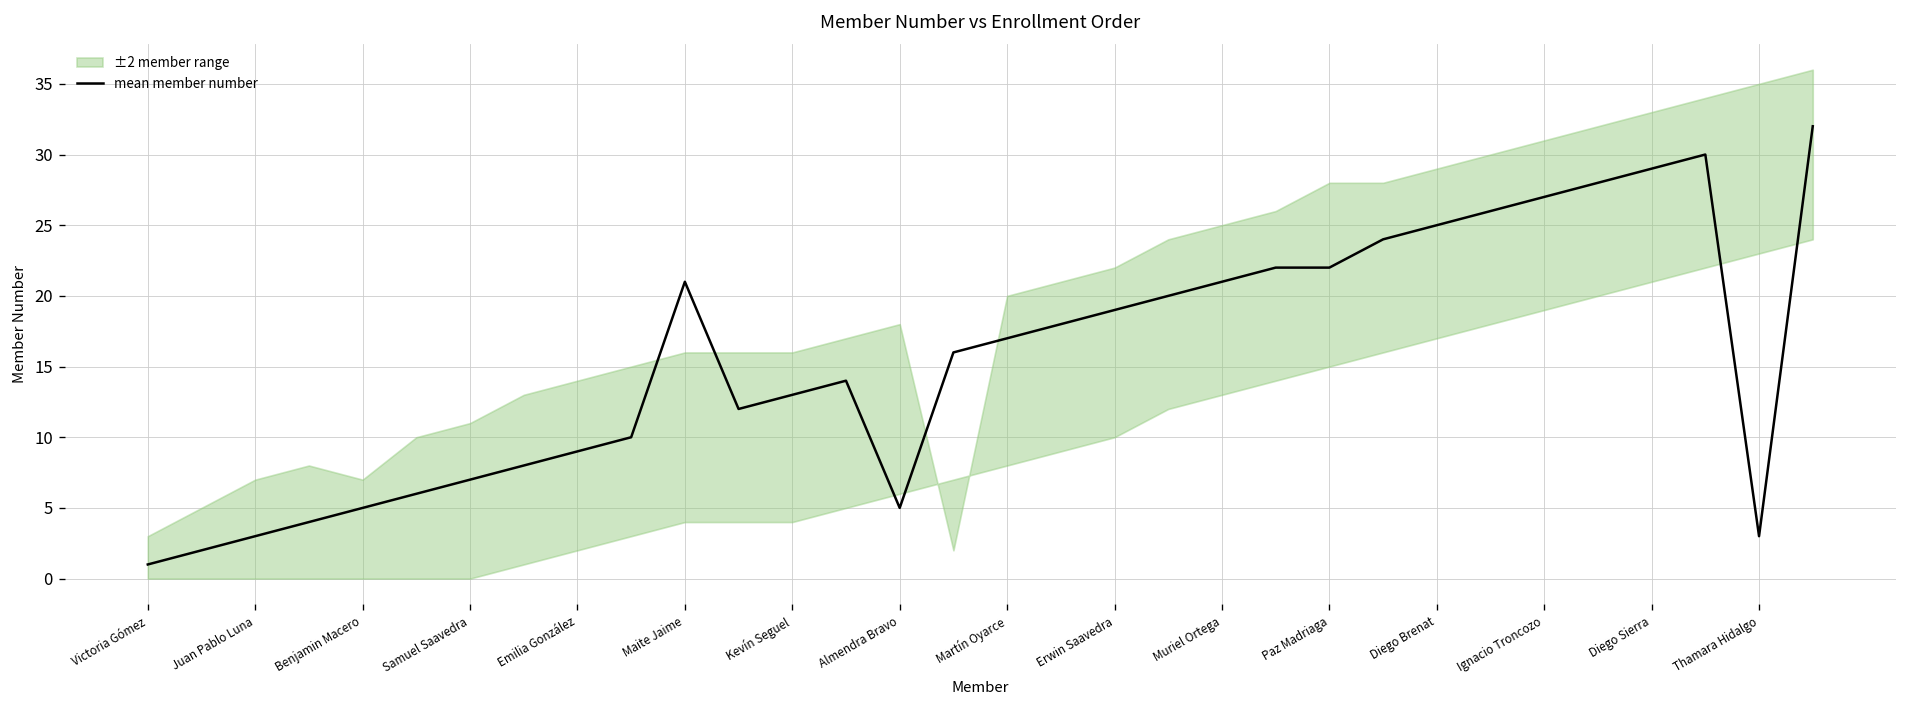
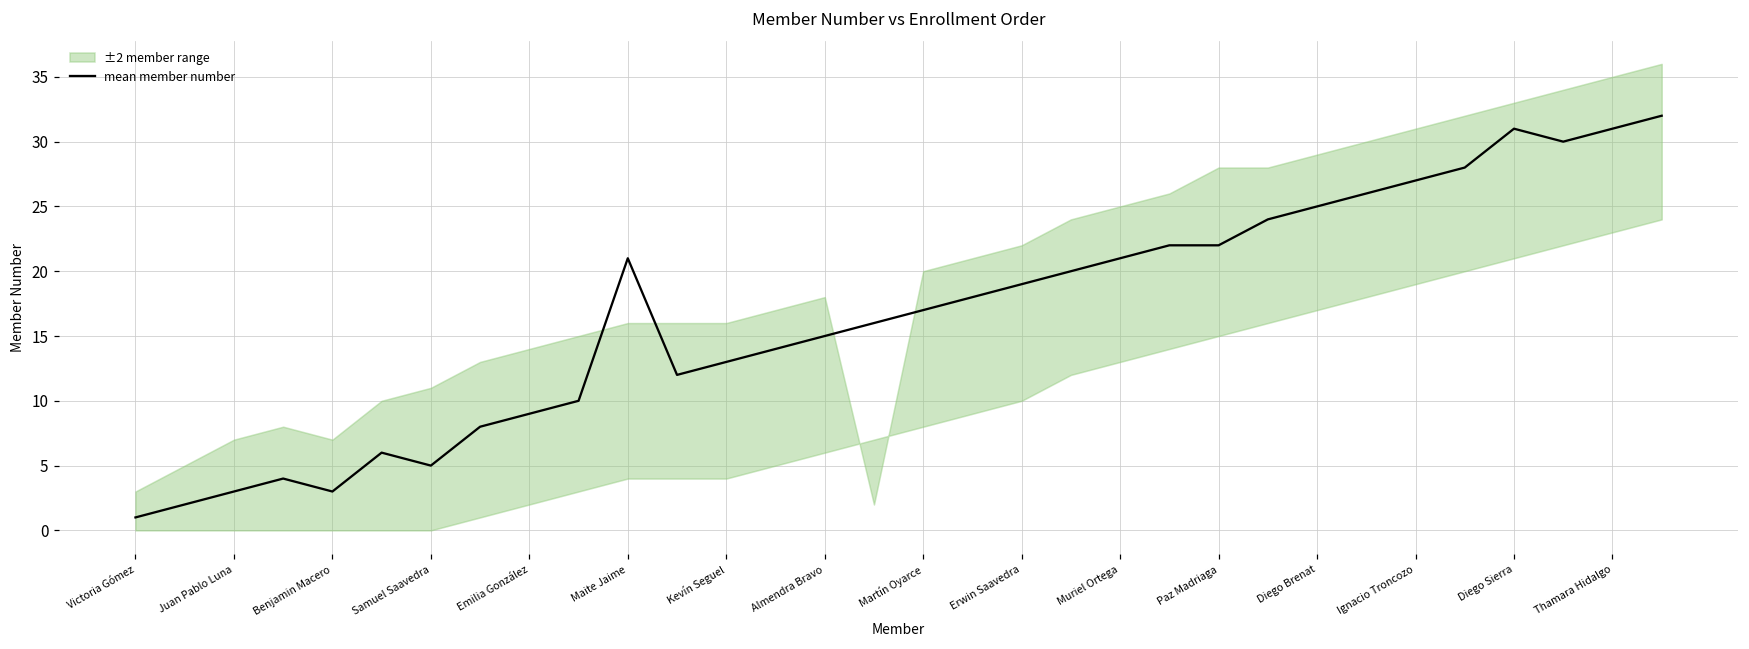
mean member number, Benjamin Macero: 5 -> 3
mean member number, Samuel Saavedra: 7 -> 5
mean member number, Almendra Bravo: 5 -> 15
mean member number, Diego Sierra: 29 -> 31
mean member number, Thamara Hidalgo: 3 -> 31
